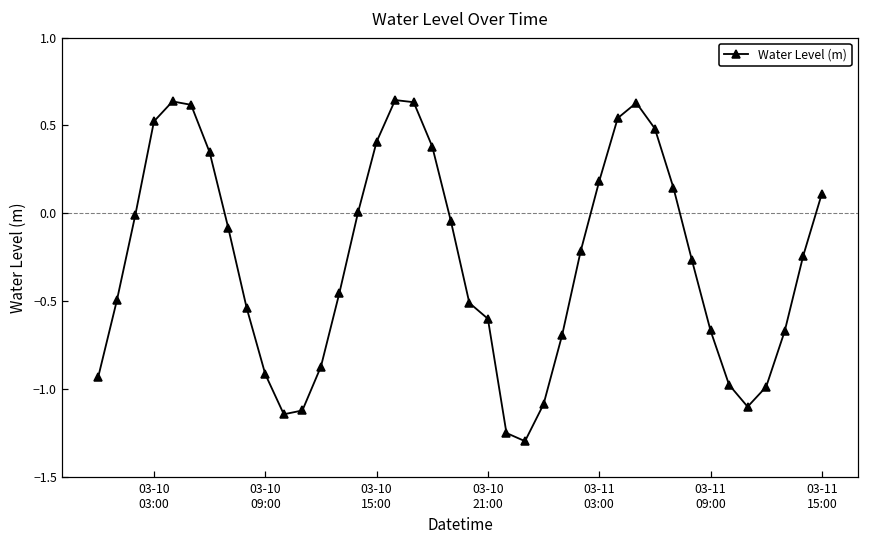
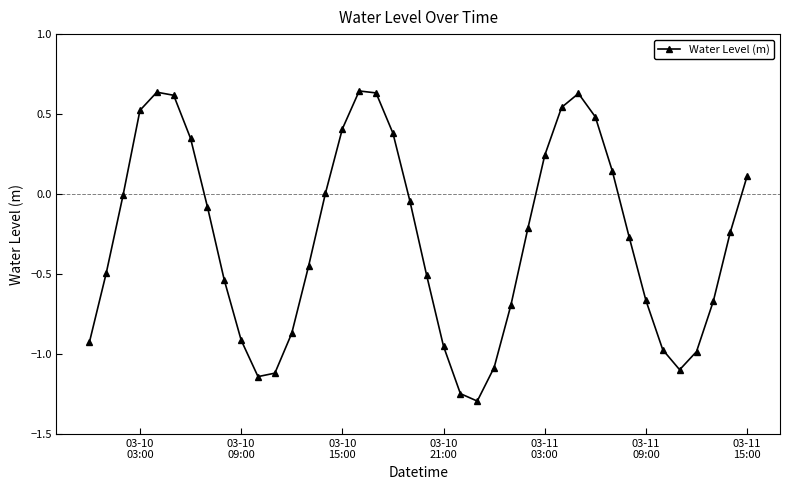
03-10 21:00: -0.60 -> -0.95
03-11 03:00: 0.18 -> 0.24
